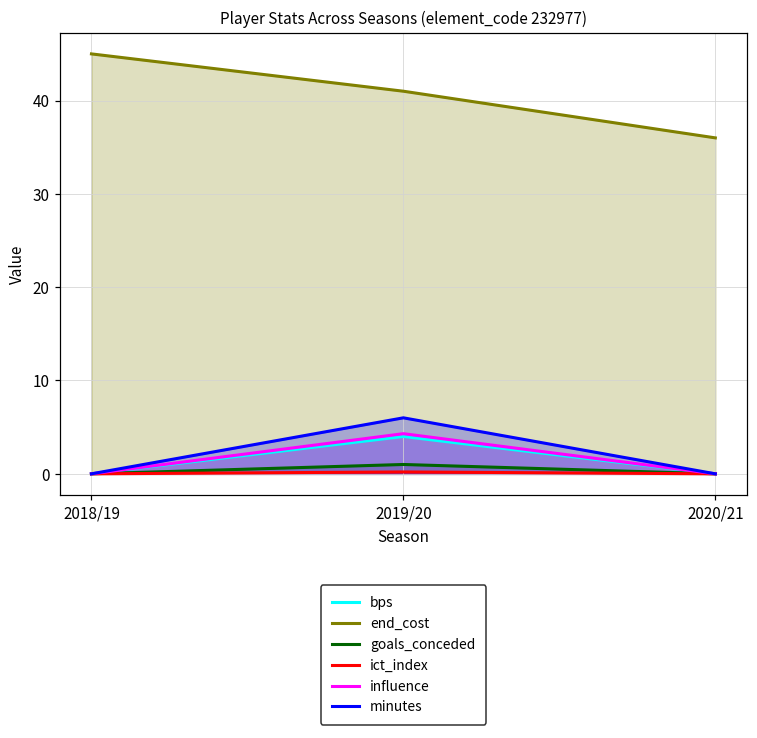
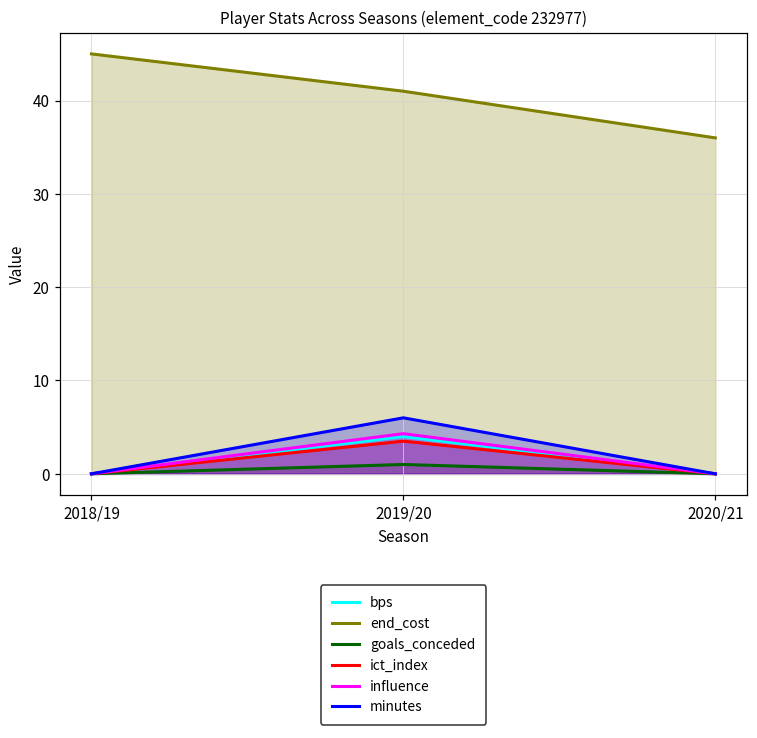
ict_index, 2019/20: 0 -> 4
